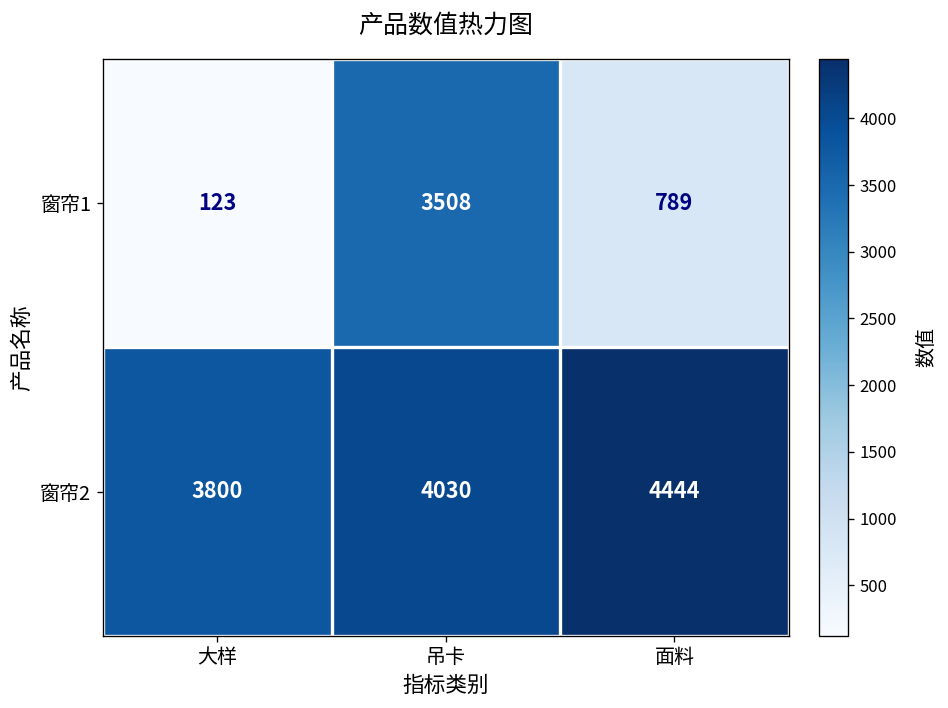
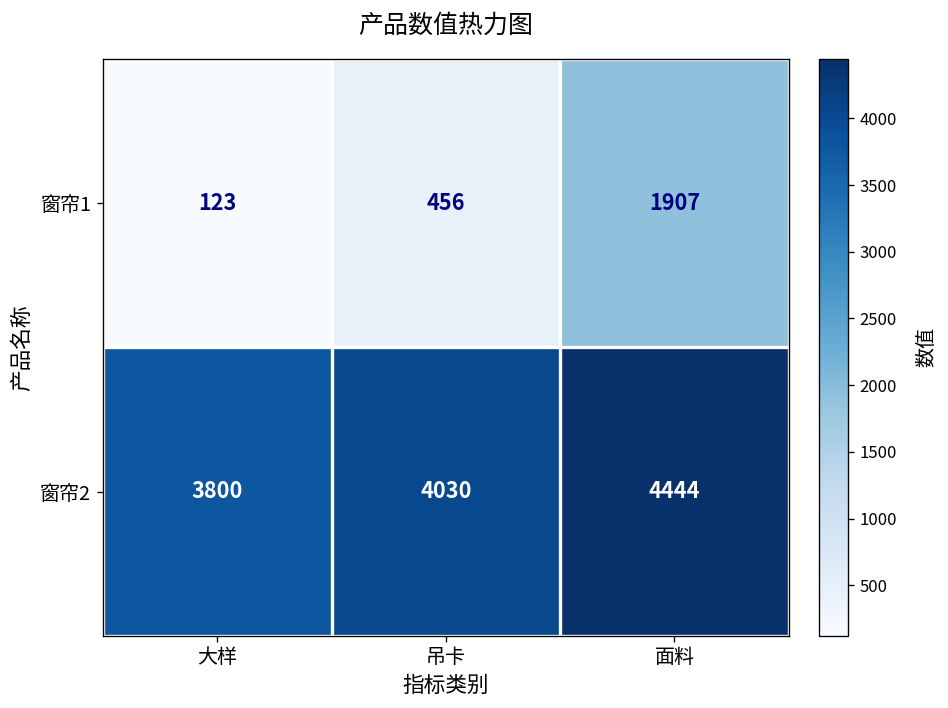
窗帘1, 吊卡: 3508 -> 456
窗帘1, 面料: 789 -> 1907
